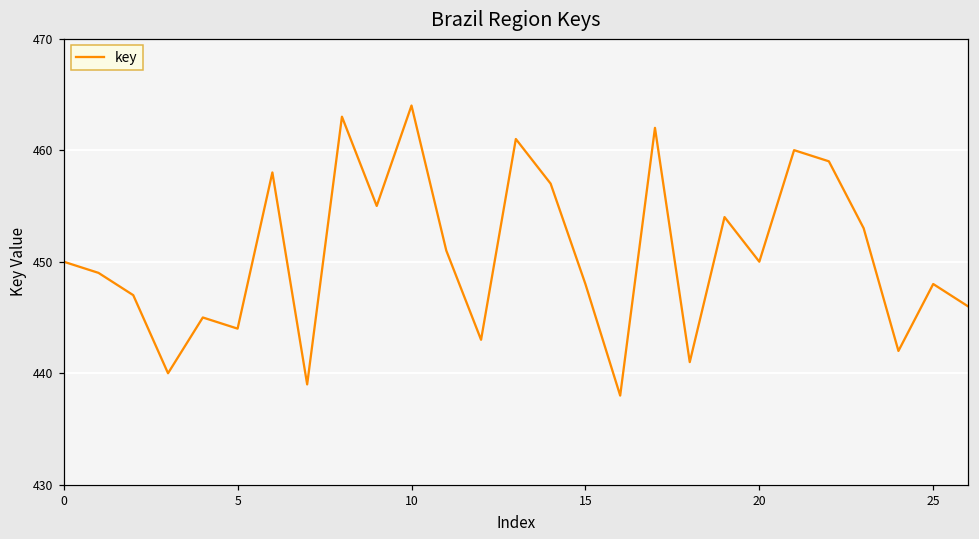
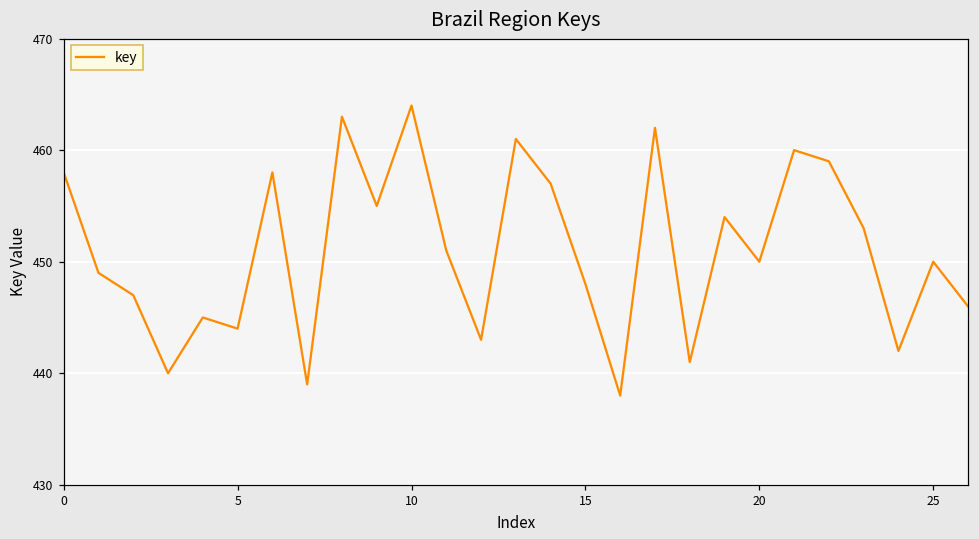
0: 450 -> 458
25: 448 -> 450
